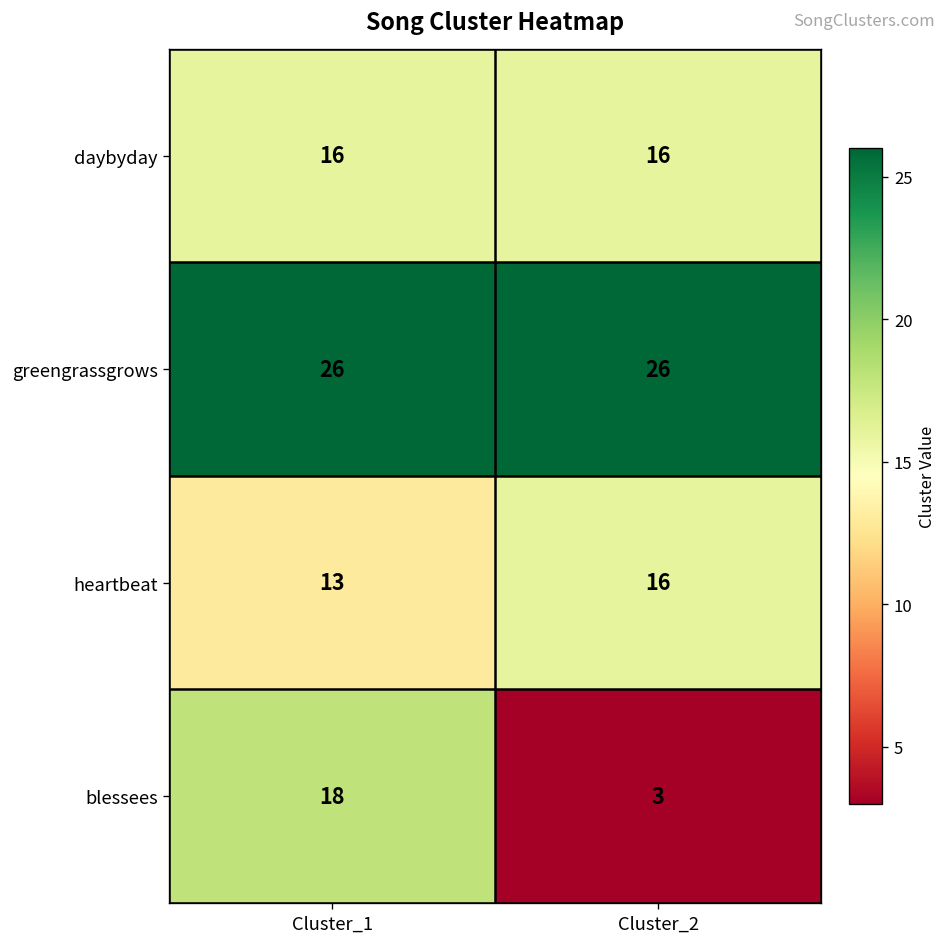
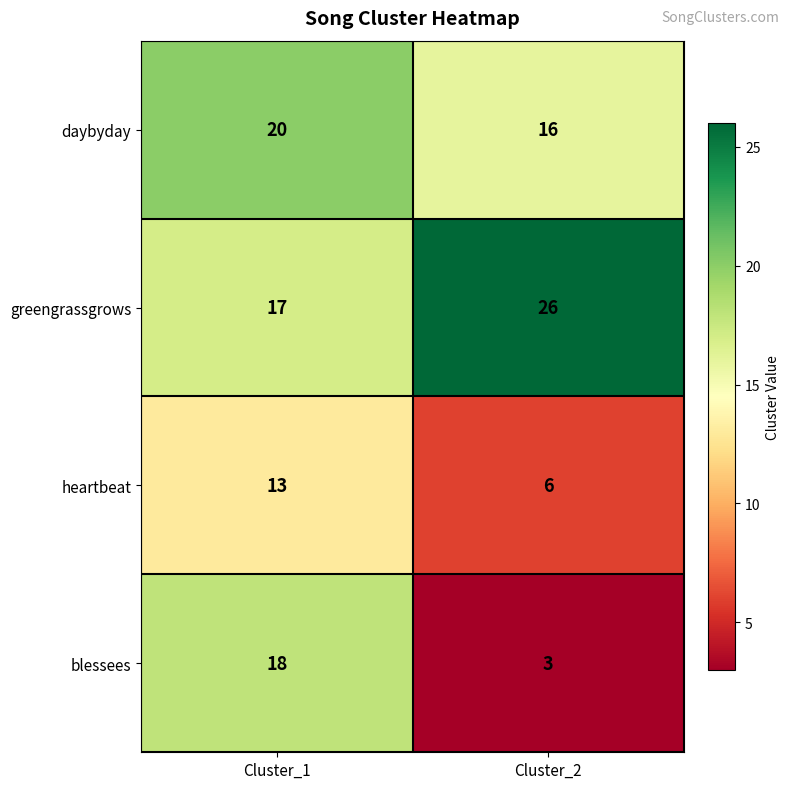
daybyday, Cluster_1: 16 -> 20
greengrassgrows, Cluster_1: 26 -> 17
heartbeat, Cluster_2: 16 -> 6
